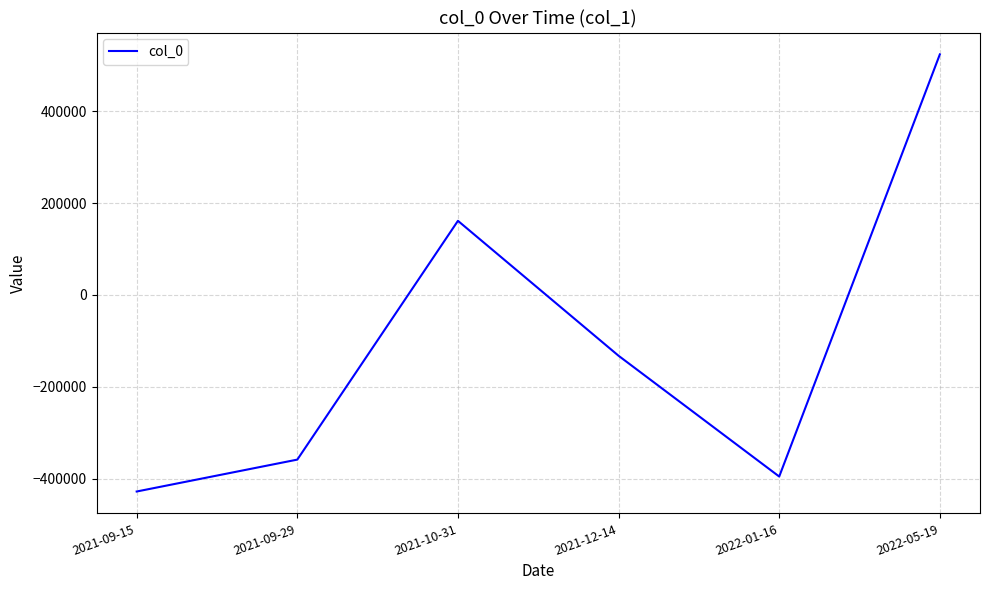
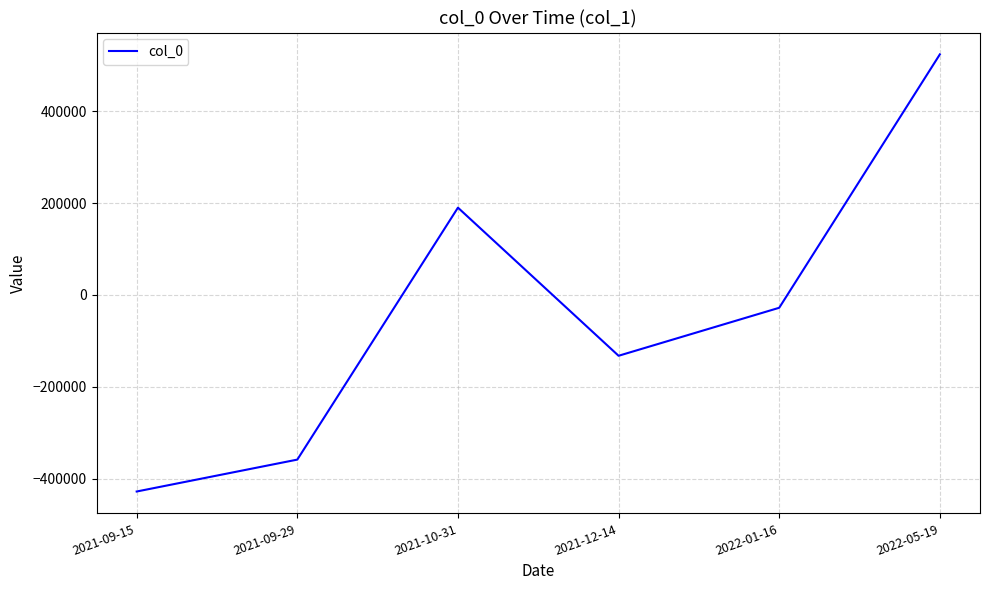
2021-10-31: 160000 -> 190000
2022-01-16: -390000 -> -30000
